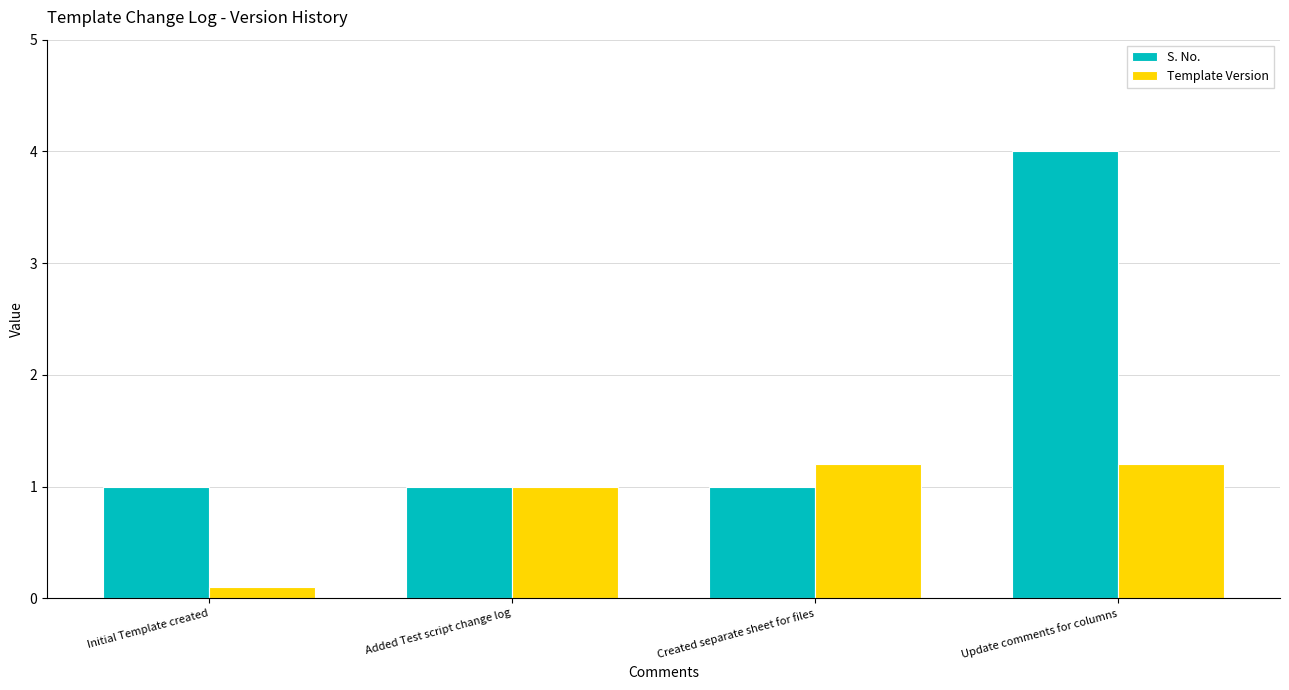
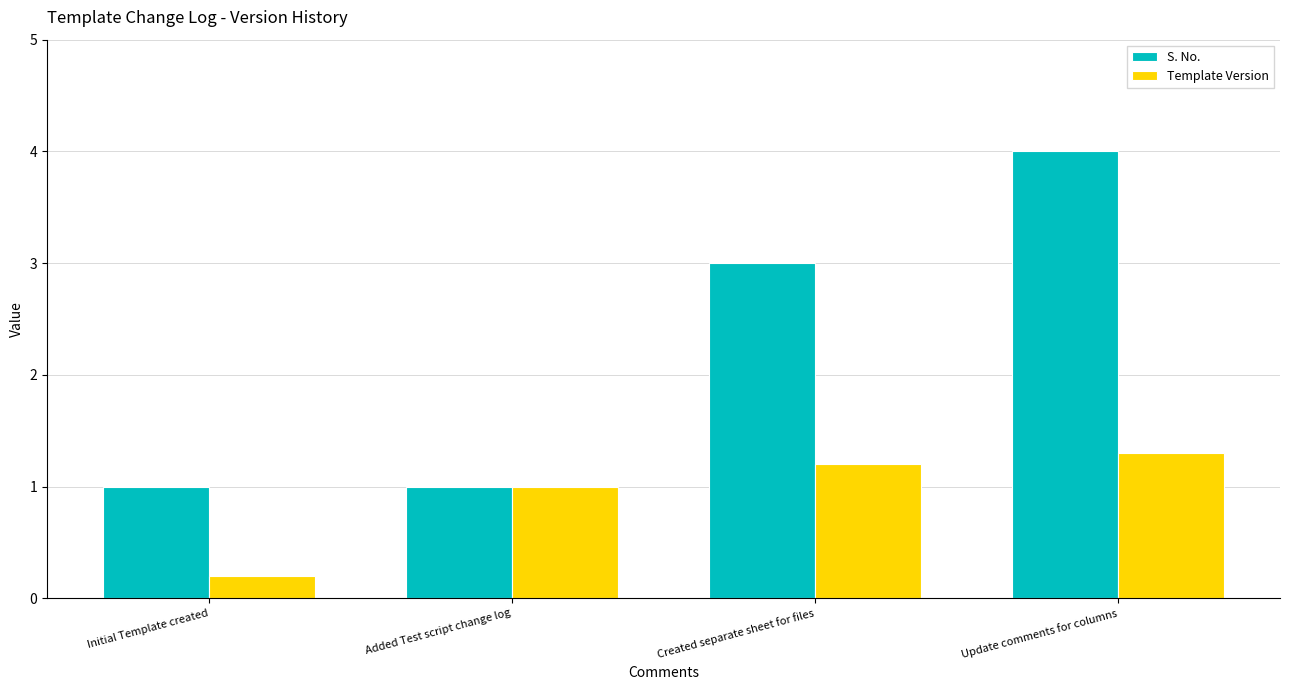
Template Version, Initial Template created: 0.1 -> 0.2
S. No., Created separate sheet for files: 1 -> 3
Template Version, Update comments for columns: 1.2 -> 1.3
